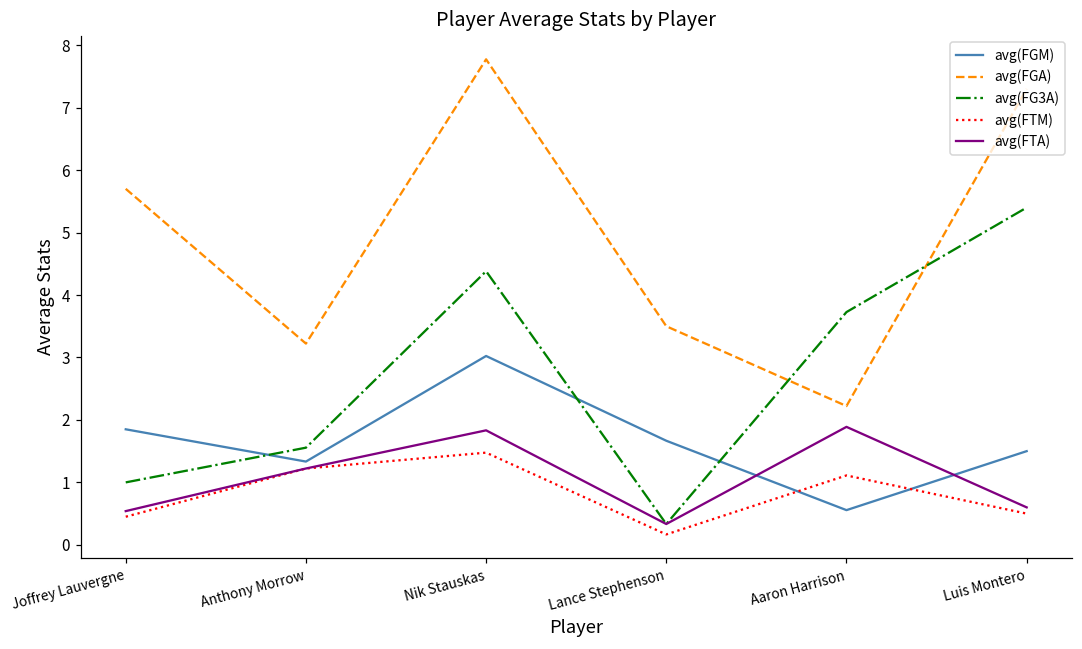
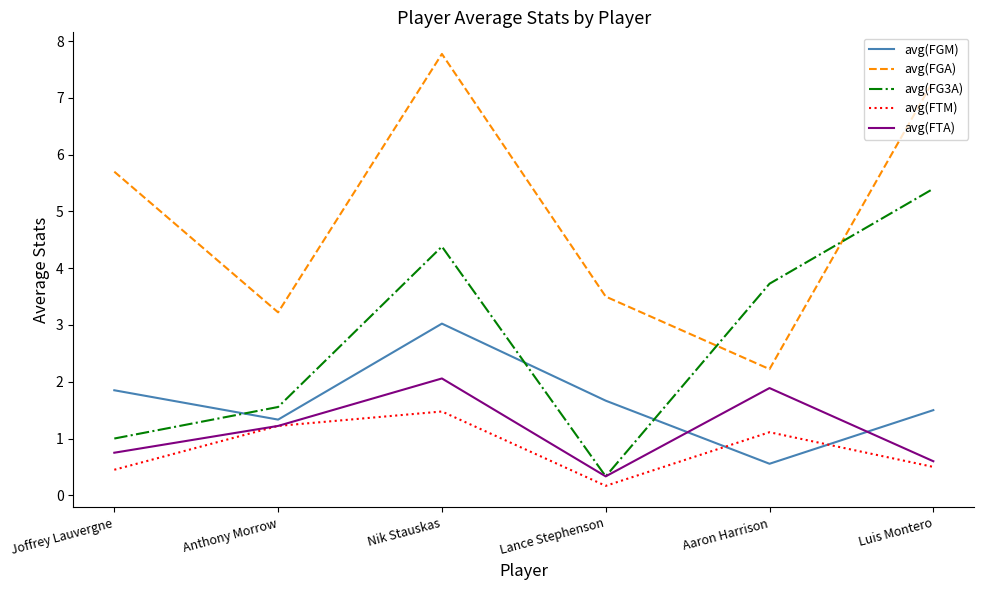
avg(FTA), Joffrey Lauvergne: 0.5 -> 0.8
avg(FTA), Nik Stauskas: 1.8 -> 2.1
